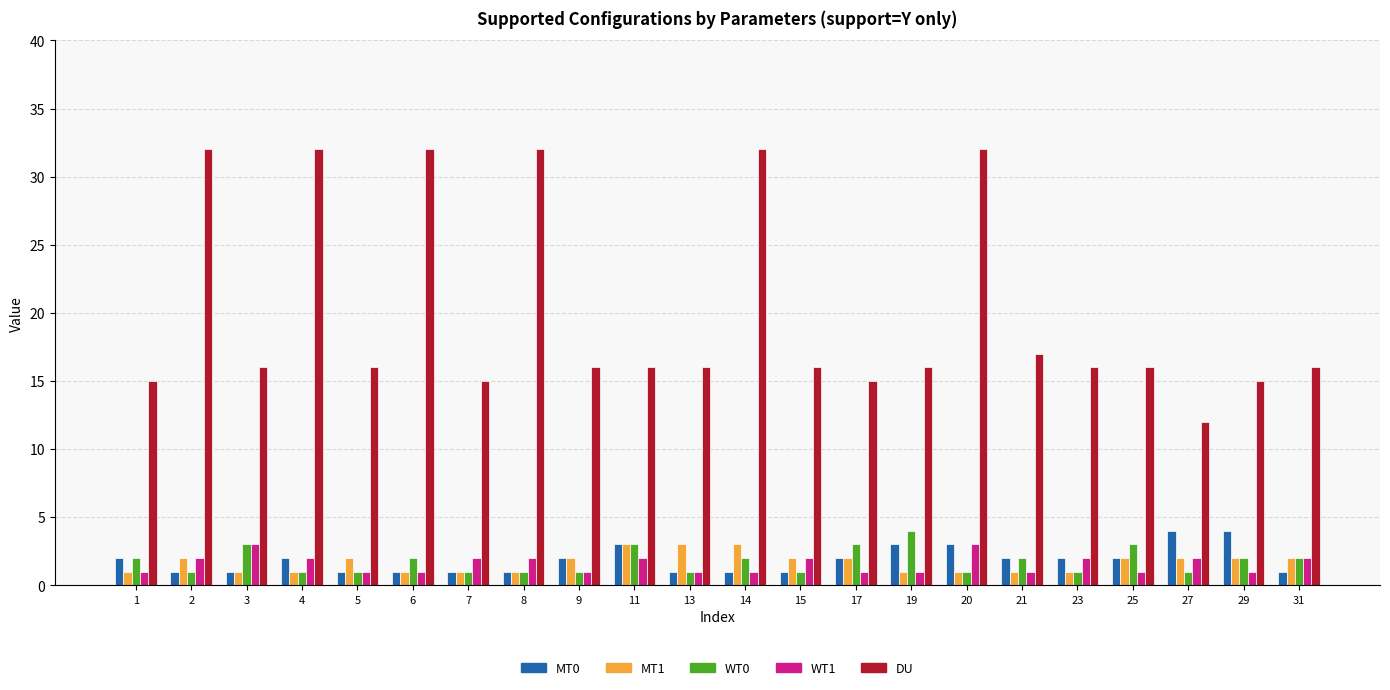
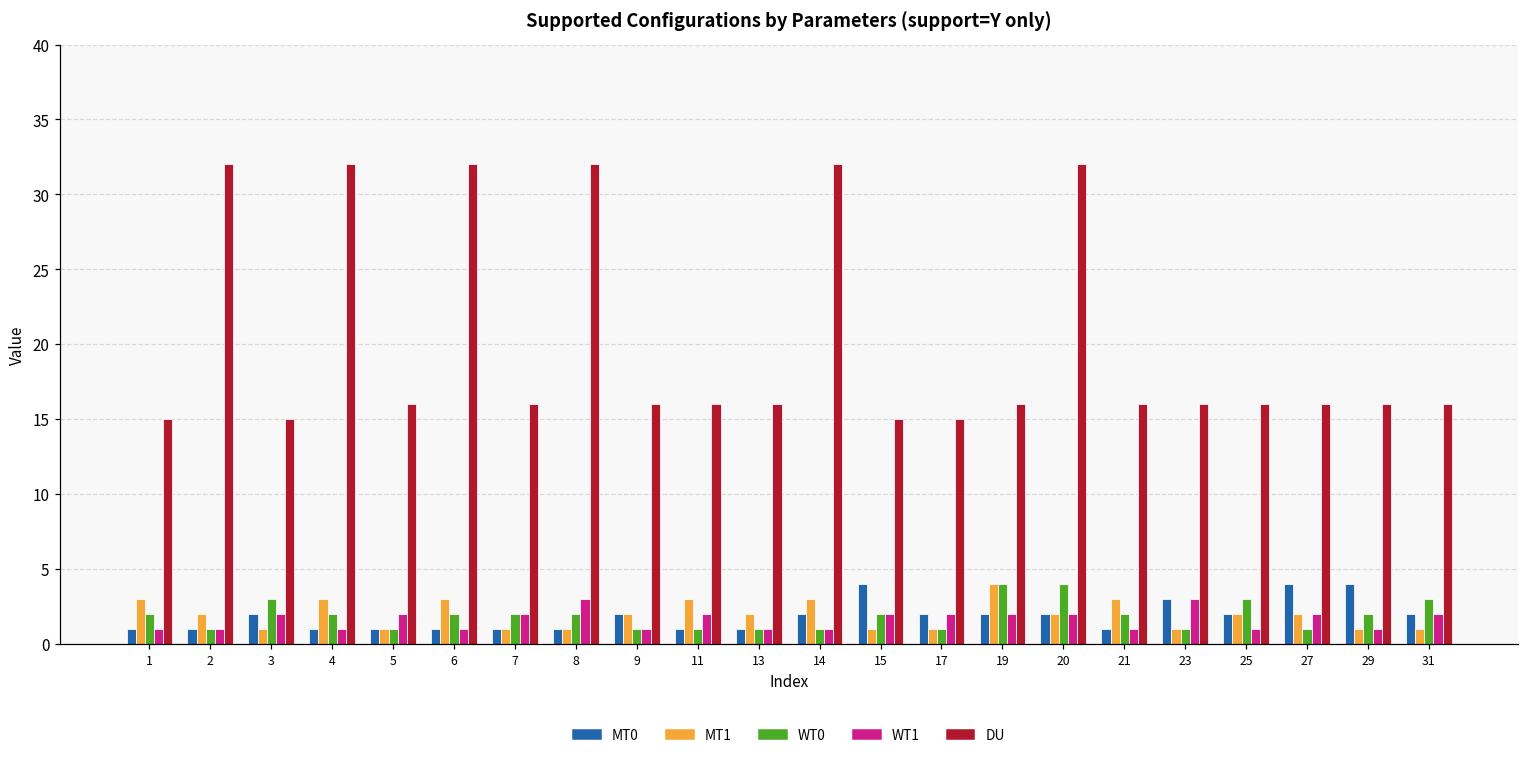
MT0, 1: 2 -> 1
MT1, 1: 1 -> 3
WT1, 2: 2 -> 1
MT0, 3: 1 -> 2
WT1, 3: 3 -> 2
DU, 3: 16 -> 15
MT0, 4: 2 -> 1
MT1, 4: 1 -> 3
WT0, 4: 1 -> 2
WT1, 4: 2 -> 1
MT1, 5: 2 -> 1
WT1, 5: 1 -> 2
MT1, 6: 1 -> 3
WT0, 7: 1 -> 2
DU, 7: 15 -> 16
WT0, 8: 1 -> 2
WT1, 8: 2 -> 3
MT0, 11: 3 -> 1
WT0, 11: 3 -> 1
MT1, 13: 3 -> 2
MT0, 14: 1 -> 2
WT0, 14: 2 -> 1
MT0, 15: 1 -> 4
MT1, 15: 2 -> 1
WT0, 15: 1 -> 2
DU, 15: 16 -> 15
MT1, 17: 2 -> 1
WT0, 17: 3 -> 1
WT1, 17: 1 -> 2
MT0, 19: 3 -> 2
MT1, 19: 1 -> 4
WT1, 19: 1 -> 2
MT0, 20: 3 -> 2
MT1, 20: 1 -> 2
WT0, 20: 1 -> 4
WT1, 20: 3 -> 2
MT0, 21: 2 -> 1
MT1, 21: 1 -> 3
DU, 21: 17 -> 16
MT0, 23: 2 -> 3
WT1, 23: 2 -> 3
DU, 27: 12 -> 16
MT1, 29: 2 -> 1
DU, 29: 15 -> 16
MT0, 31: 1 -> 2
MT1, 31: 2 -> 1
WT0, 31: 2 -> 3
